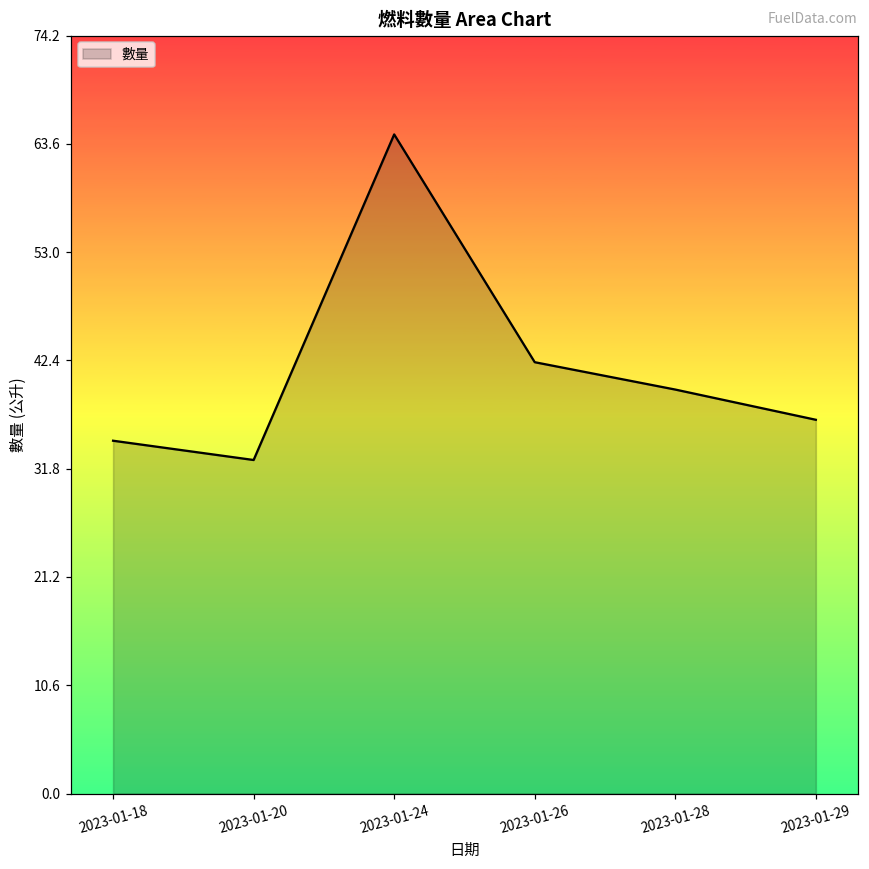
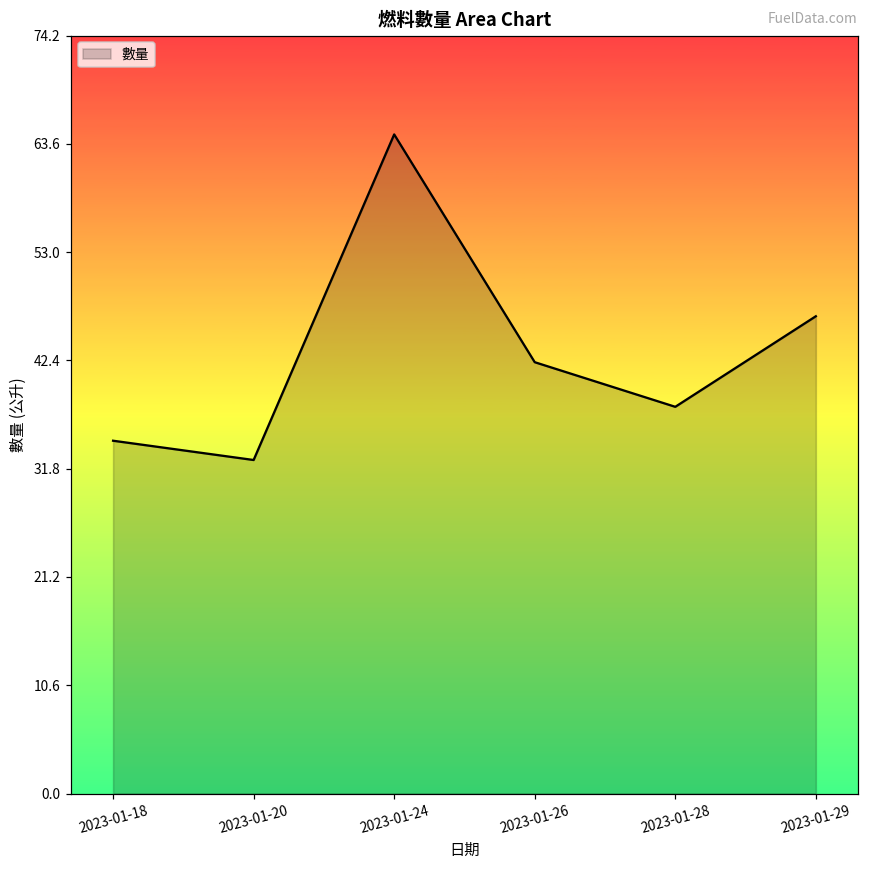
2023-01-28: 40 -> 38
2023-01-29: 37 -> 47
